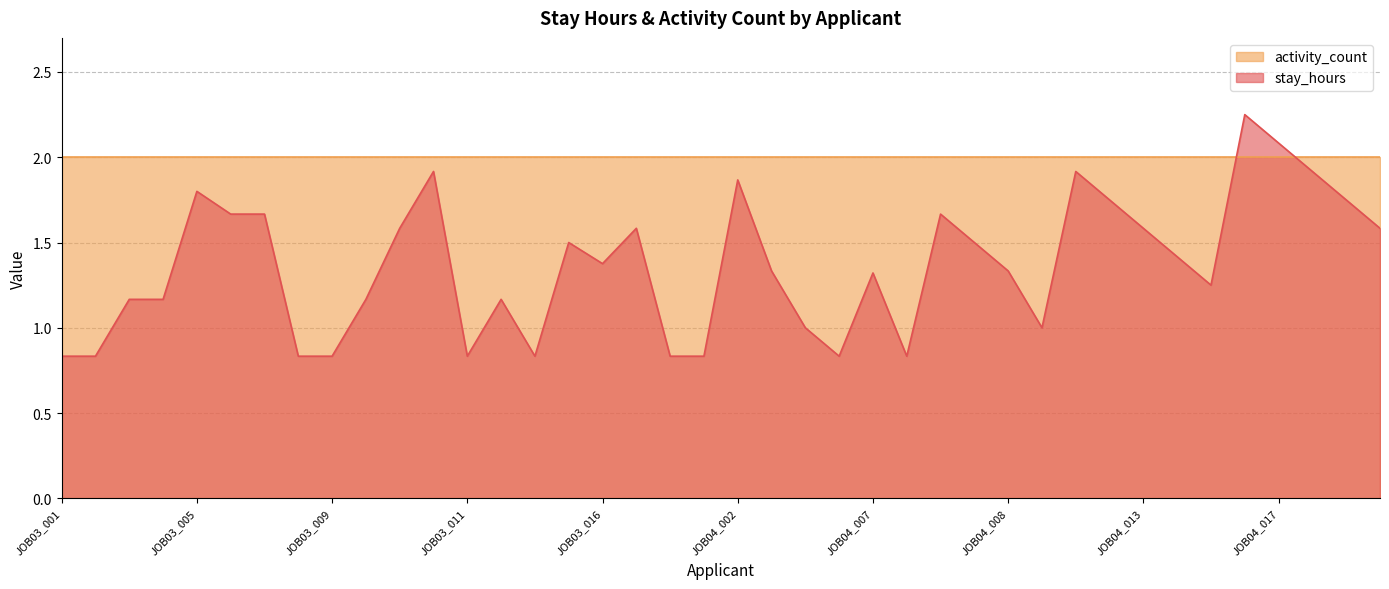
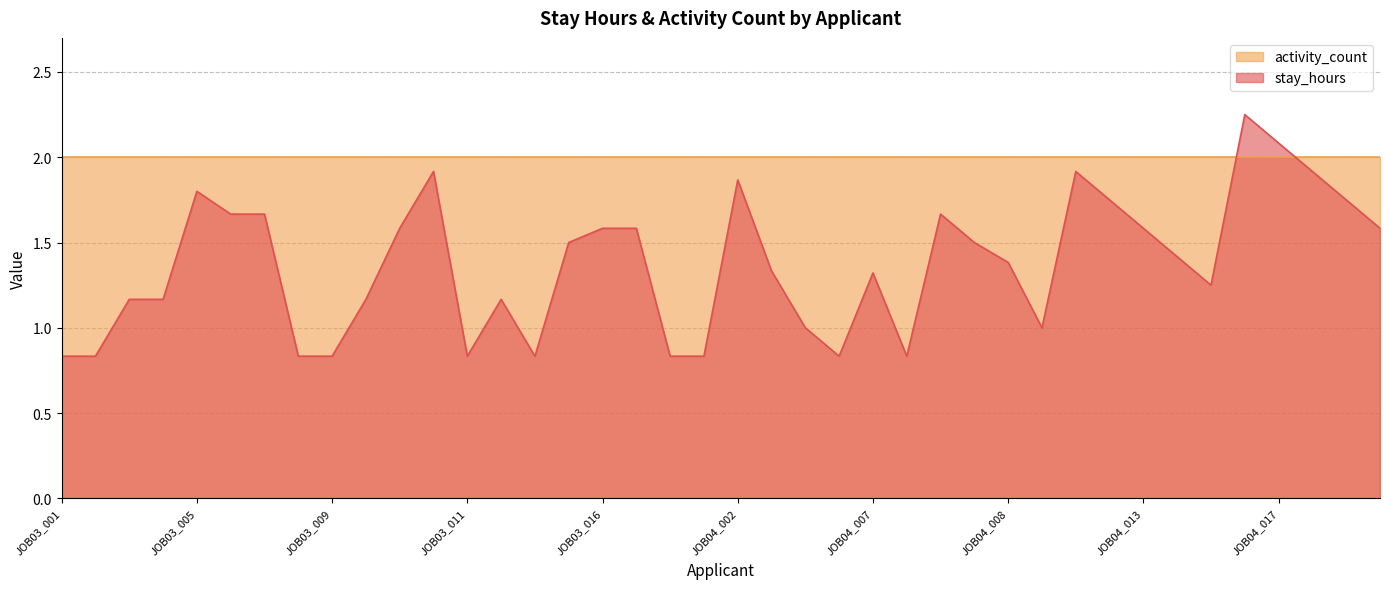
stay_hours, JOB03_016: 1.38 -> 1.58
stay_hours, JOB04_008: 1.33 -> 1.38
